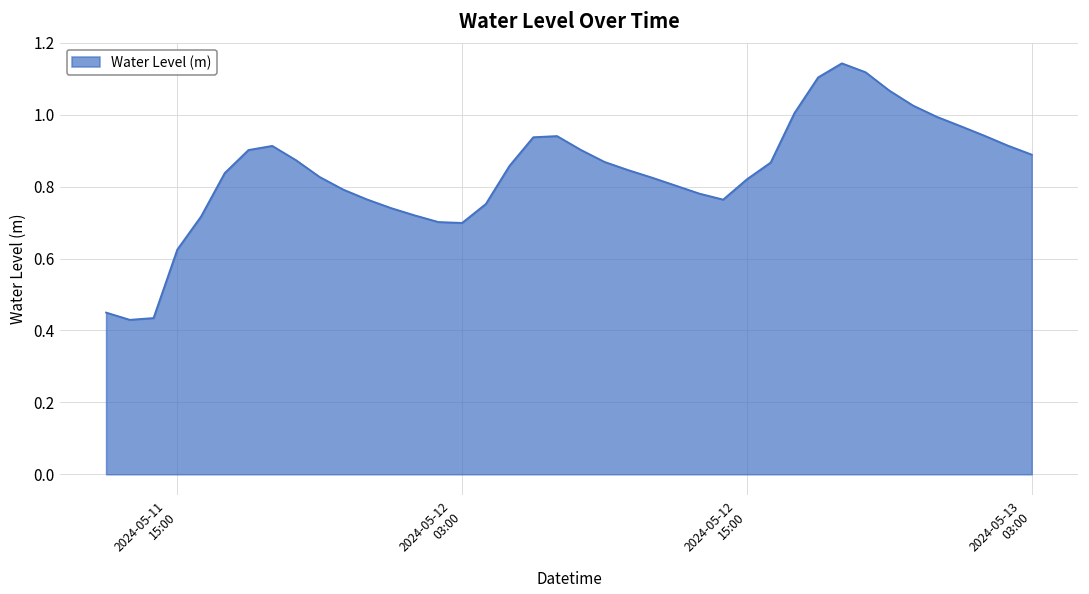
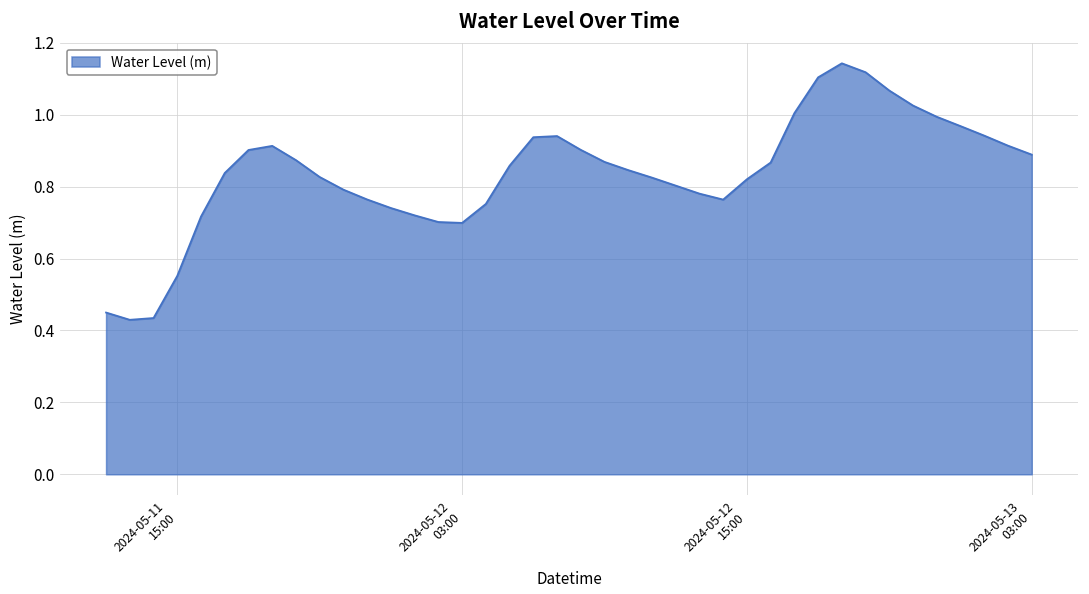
2024-05-11 15:00: 0.63 -> 0.55
